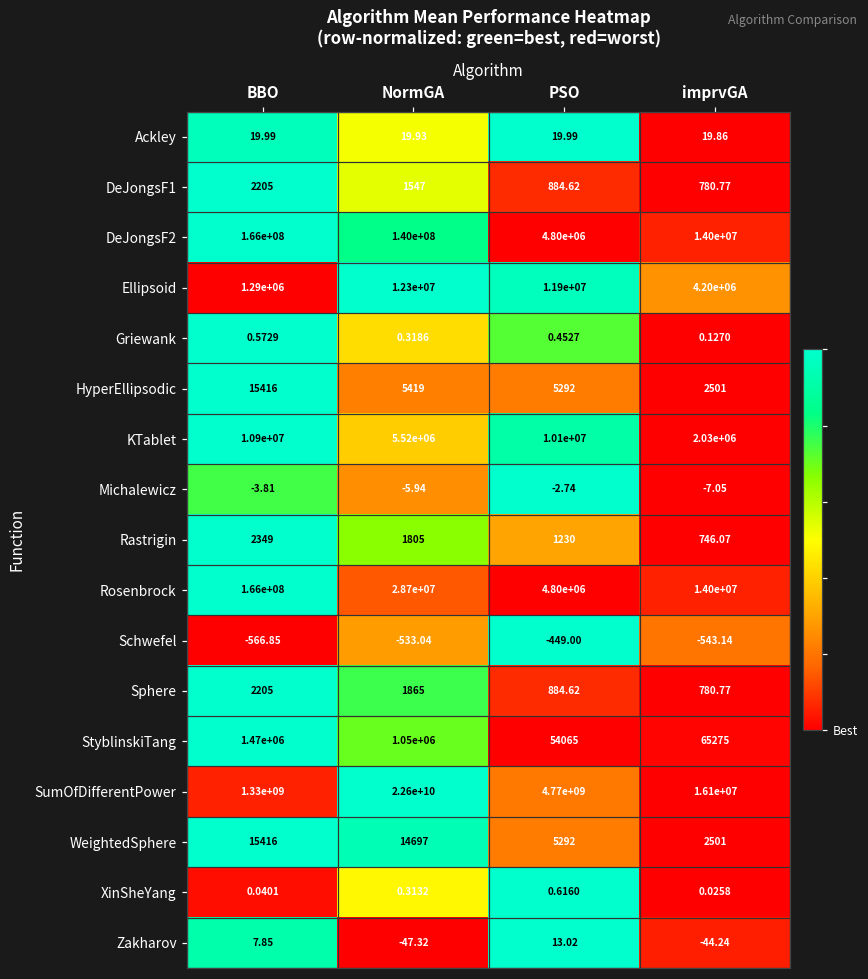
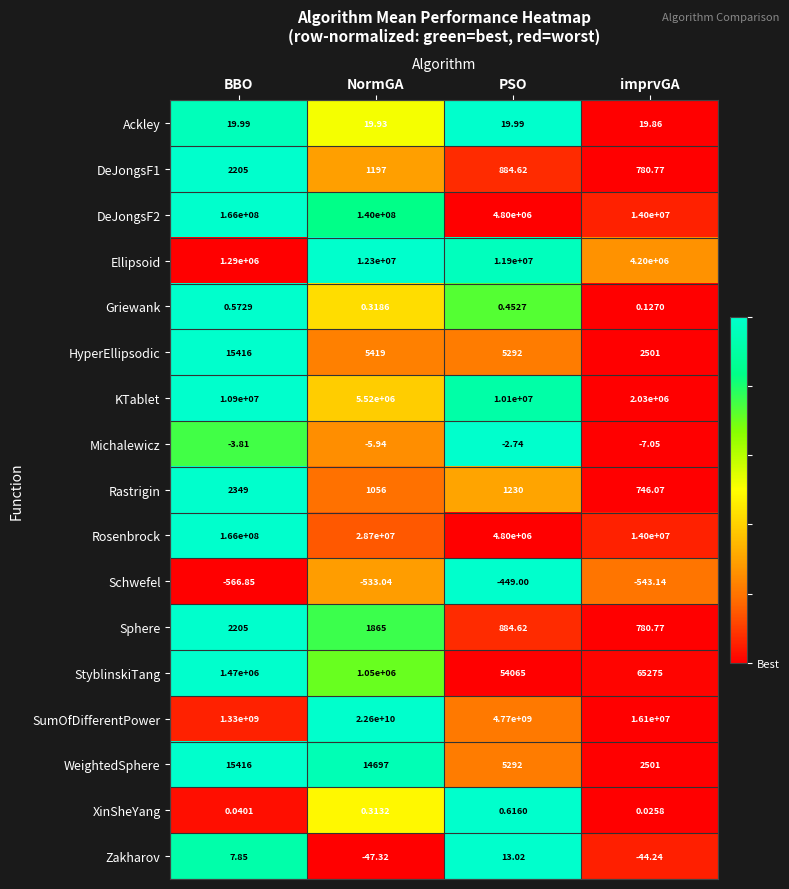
DeJongsF1, NormGA: 1547 -> 1197
Rastrigin, NormGA: 1805 -> 1056
